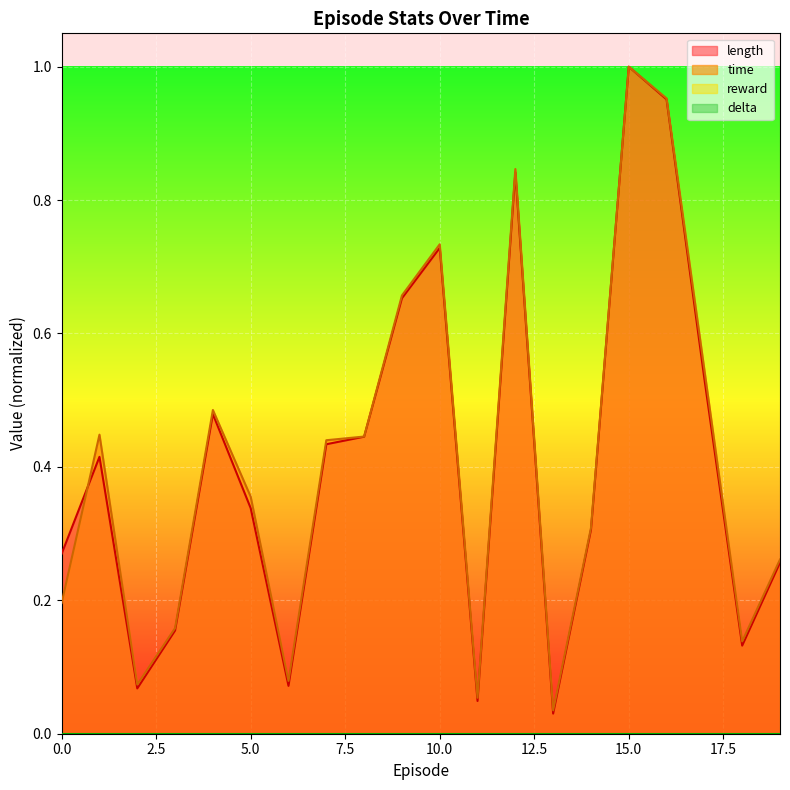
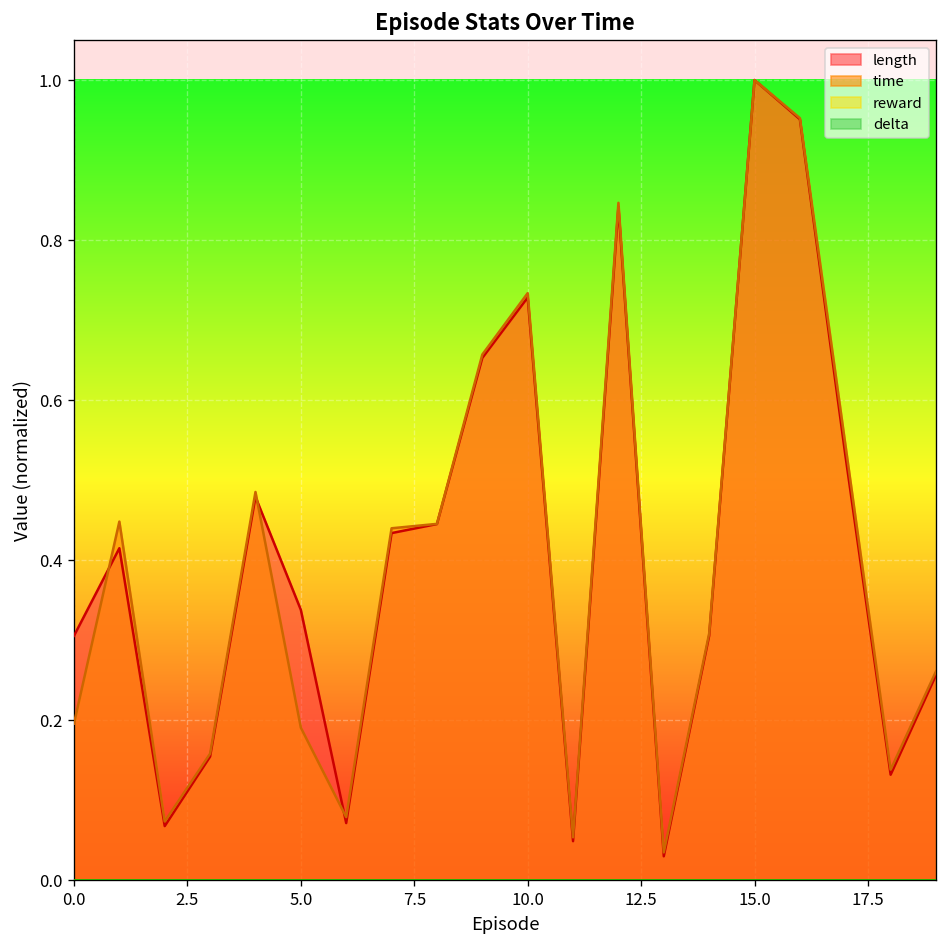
length, 0.0: 0.27 -> 0.31
time, 5.0: 0.36 -> 0.19
